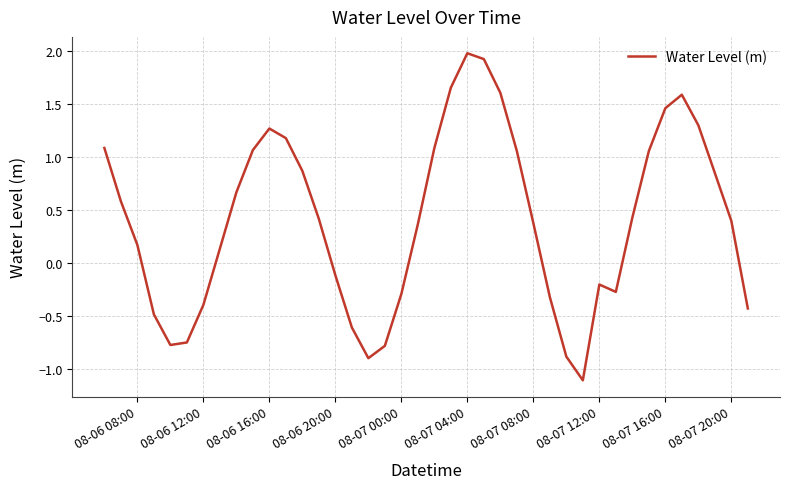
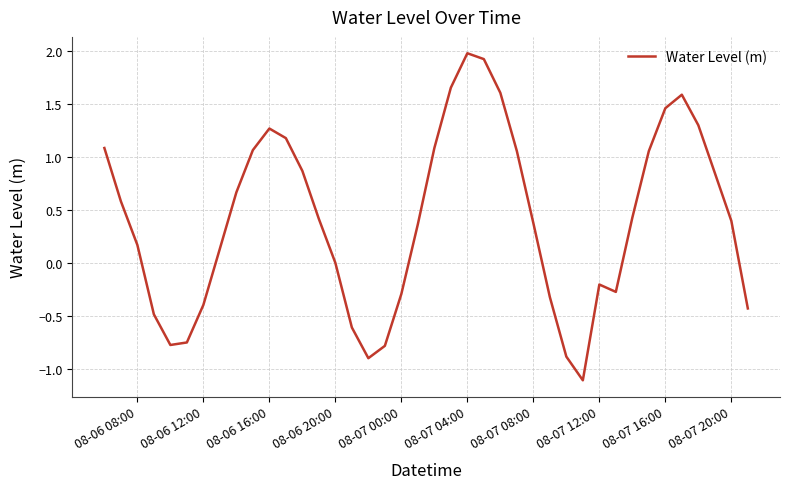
08-06 20:00: -0.12 -> 0.00
